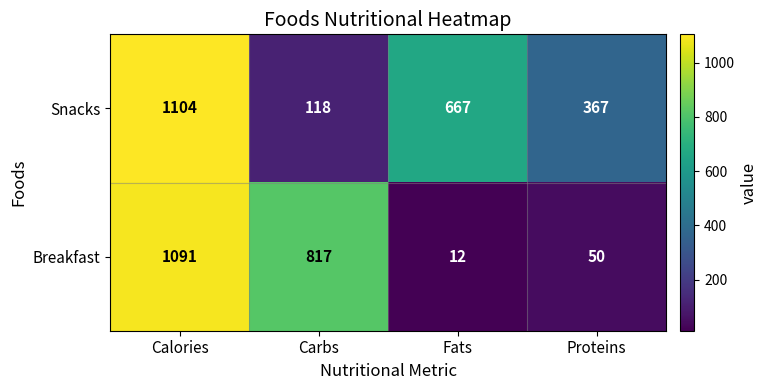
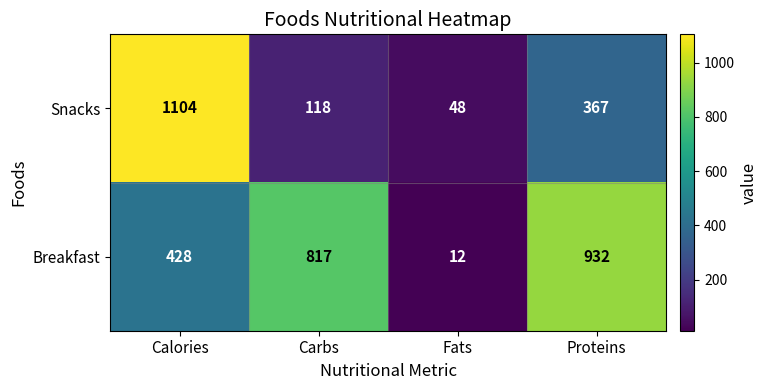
Snacks, Fats: 667 -> 48
Breakfast, Calories: 1091 -> 428
Breakfast, Proteins: 50 -> 932
